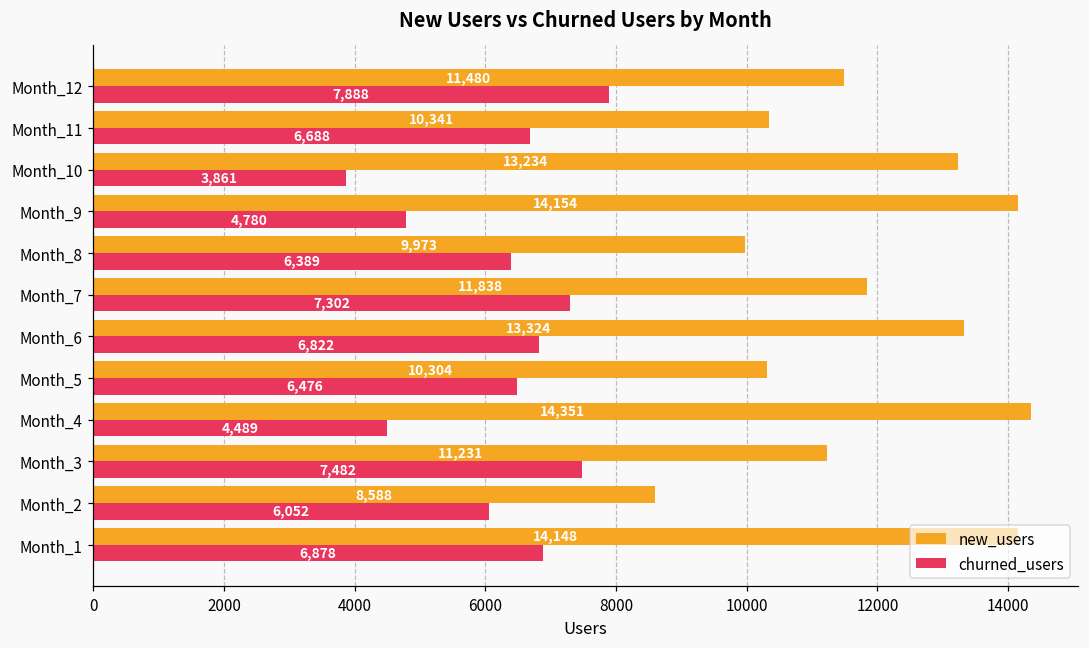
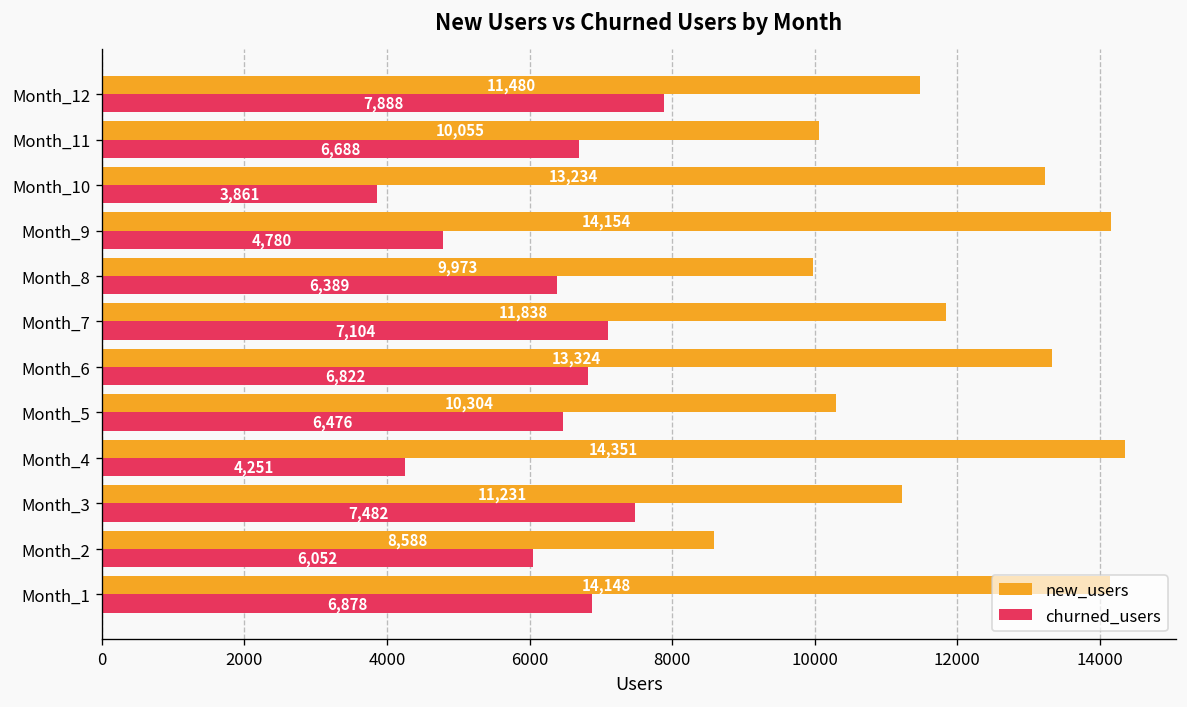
new_users, Month_11: 10,341 -> 10,055
churned_users, Month_7: 7,302 -> 7,104
churned_users, Month_4: 4,489 -> 4,251
